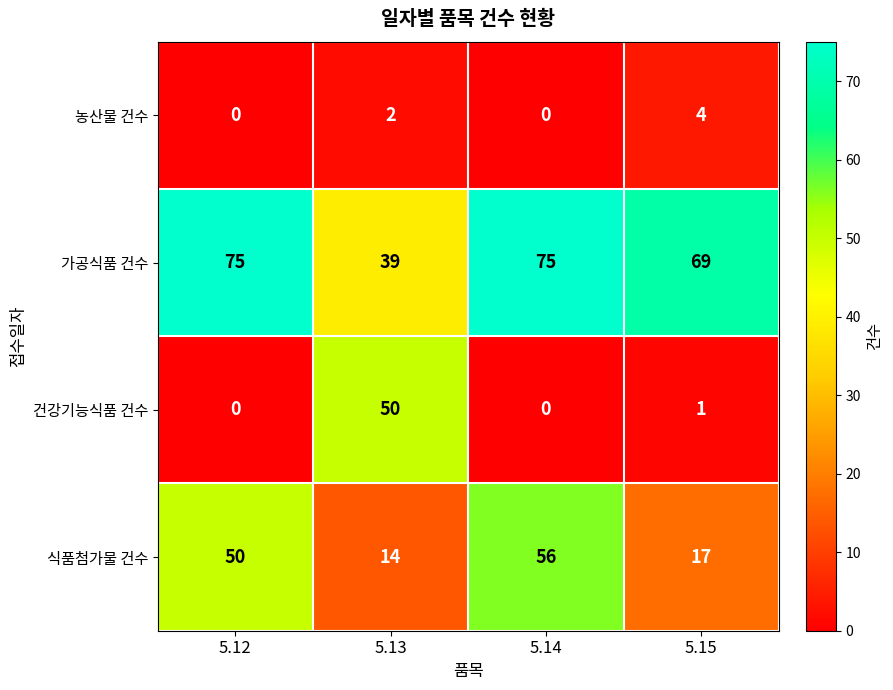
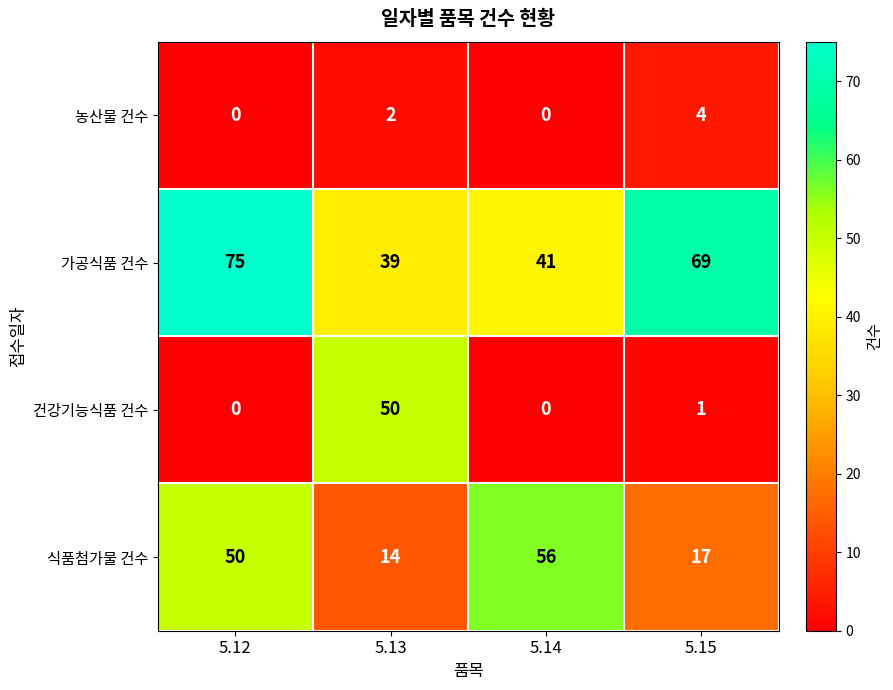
가공식품 건수, 5.14: 75 -> 41
